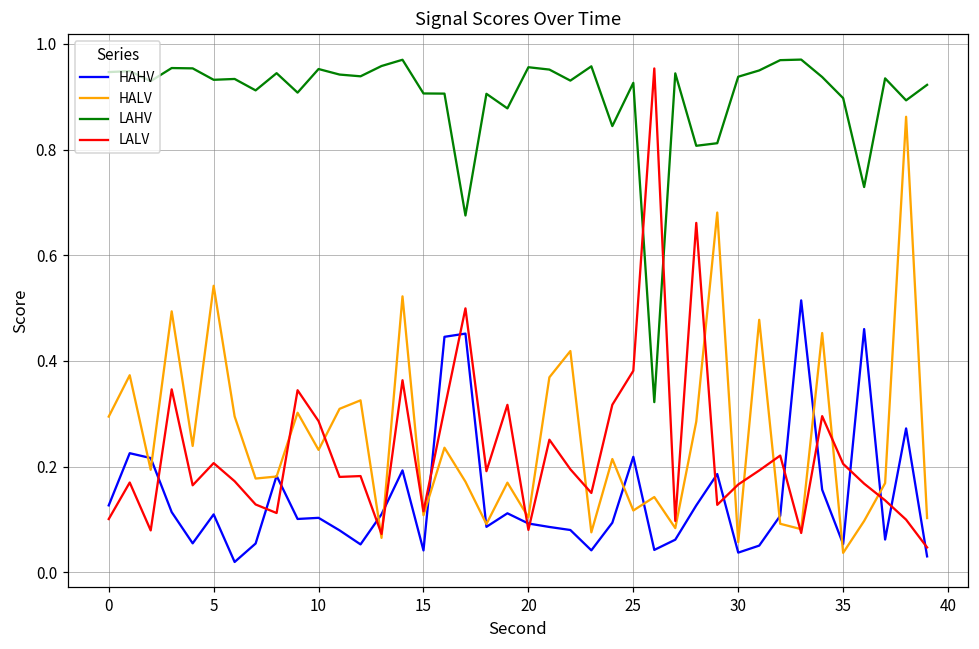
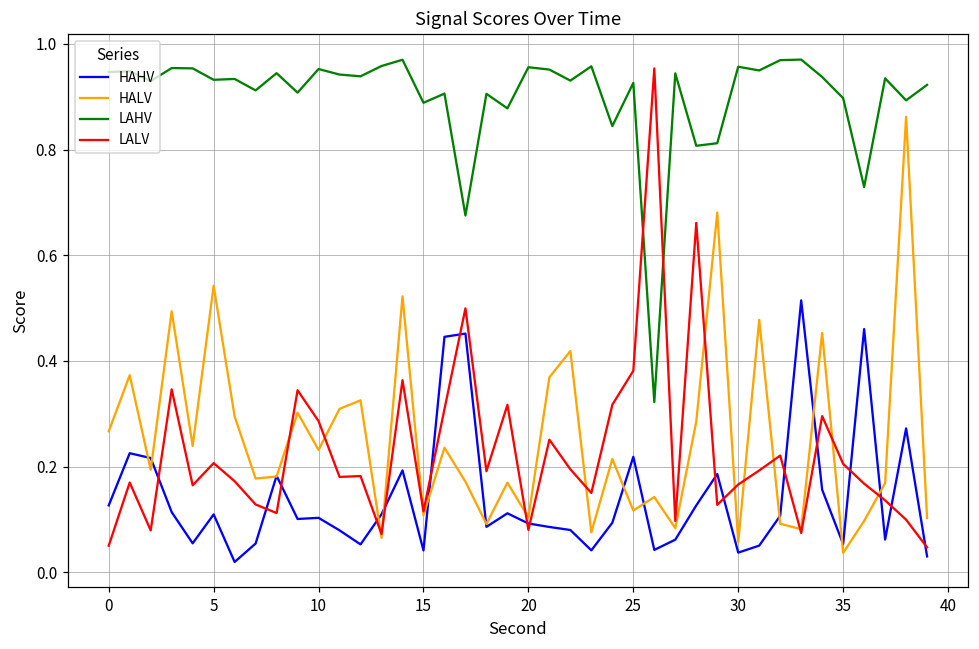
HALV, 0: 0.29 -> 0.27
LALV, 0: 0.10 -> 0.05
LAHV, 15: 0.91 -> 0.89
LAHV, 30: 0.94 -> 0.96
